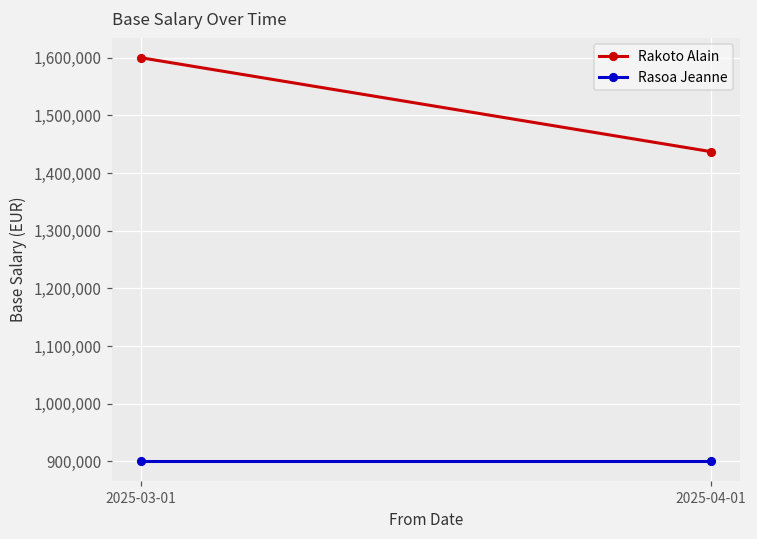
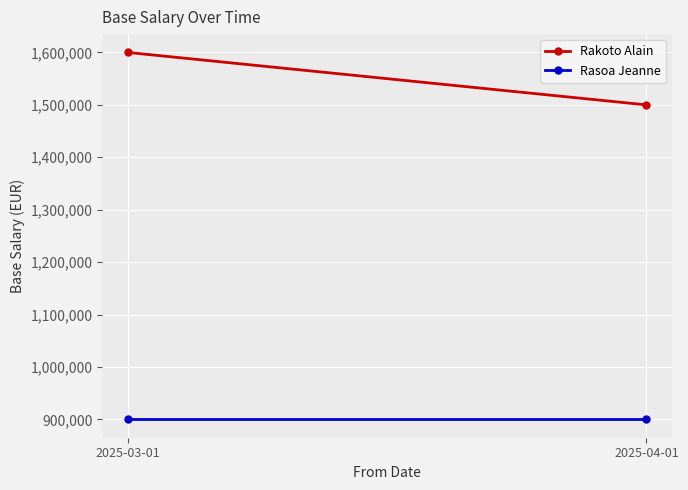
Rakoto Alain, 2025-04-01: 1,440,000 -> 1,500,000
